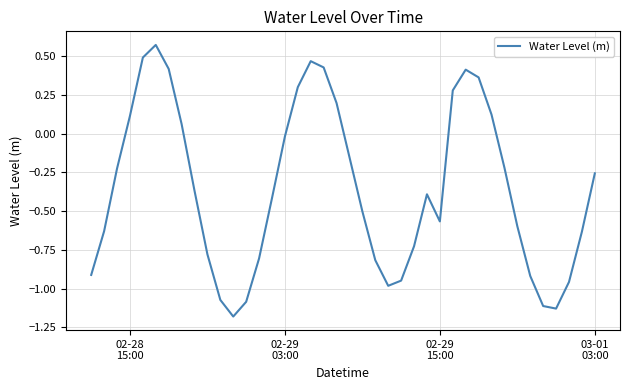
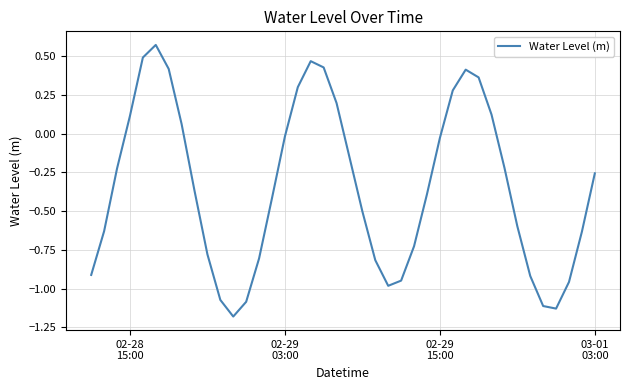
02-29 15:00: -0.57 -> -0.03
